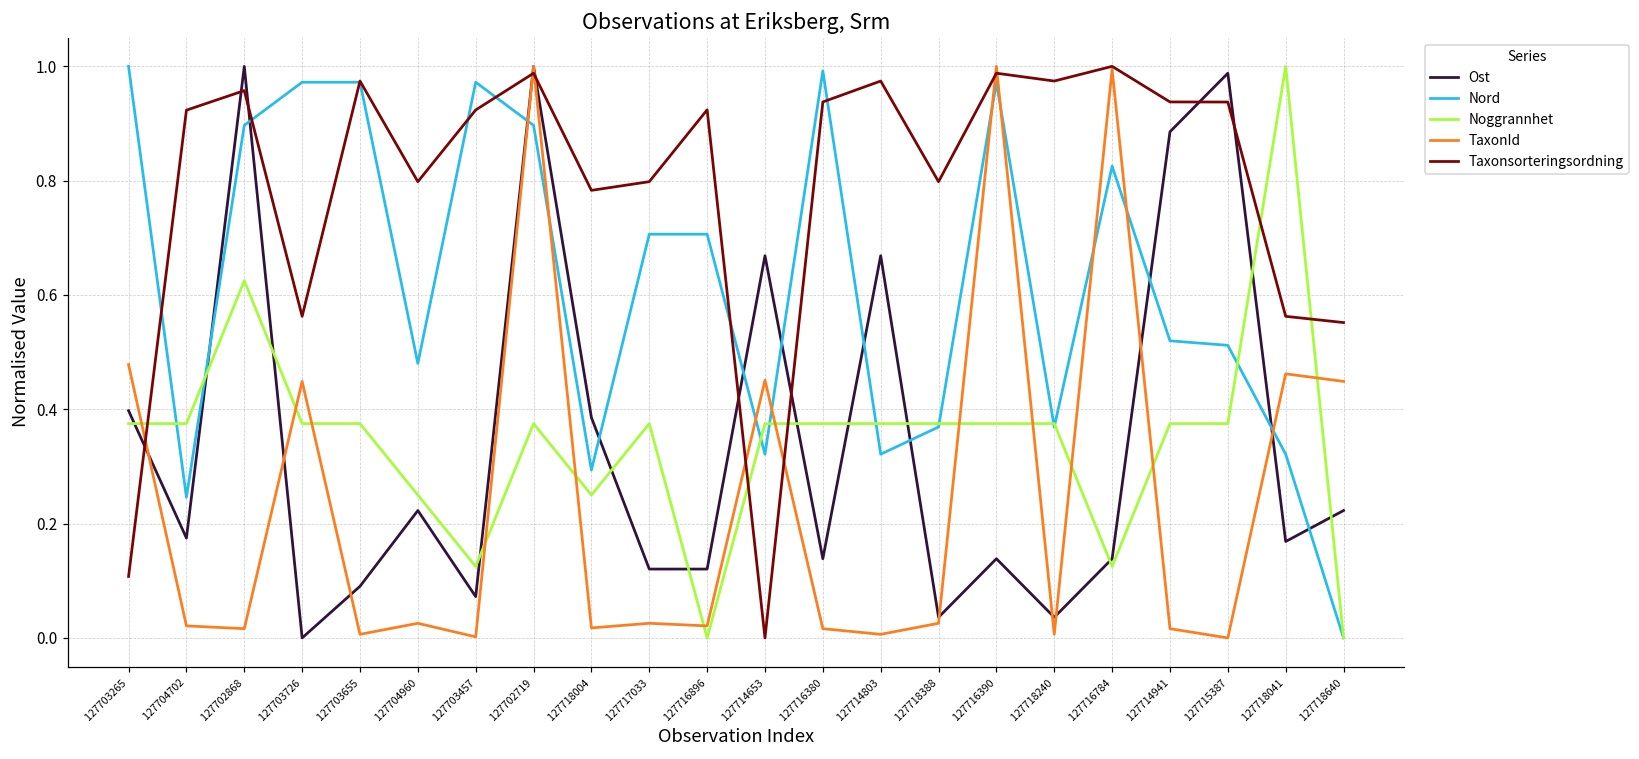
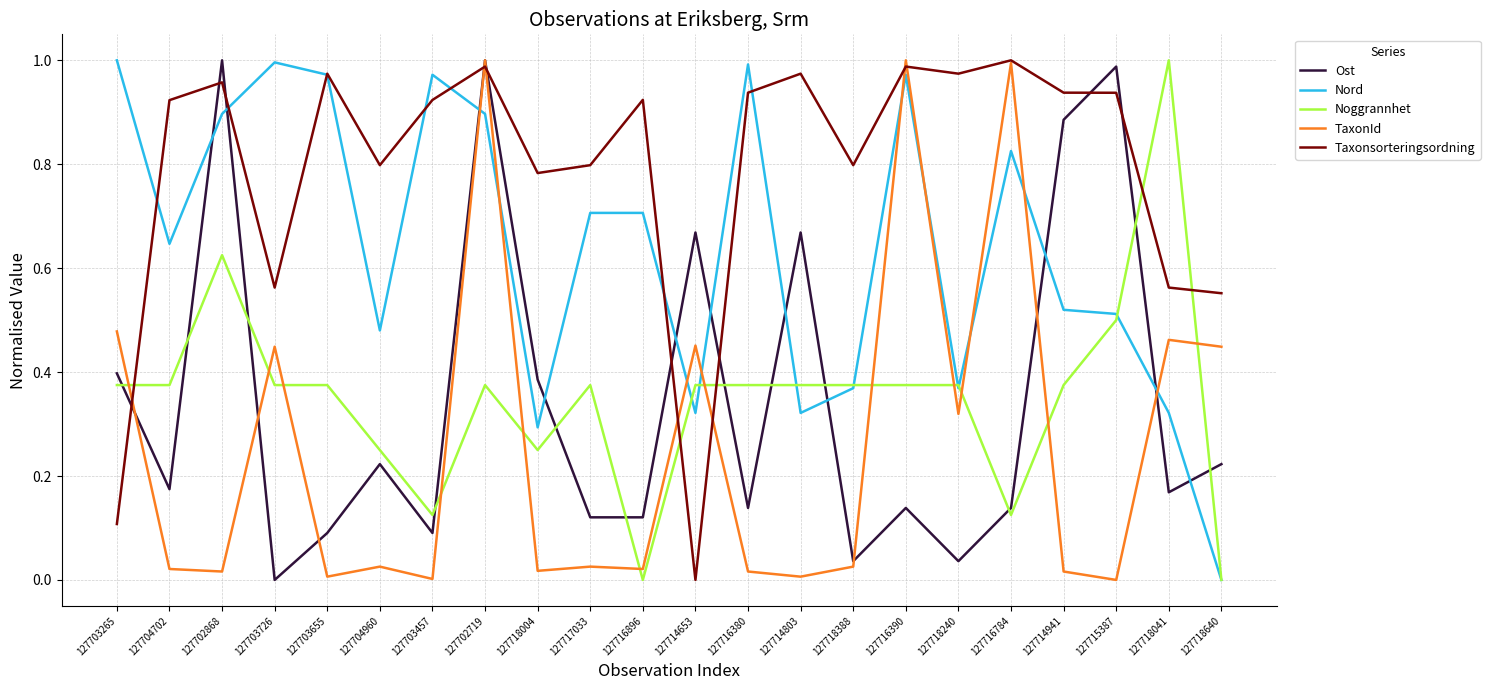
Nord, 127704702: 0.25 -> 0.65
Nord, 127703726: 0.97 -> 1.00
Ost, 127703457: 0.07 -> 0.09
TaxonId, 127718240: 0.01 -> 0.32
Noggrannhet, 127715387: 0.38 -> 0.50
